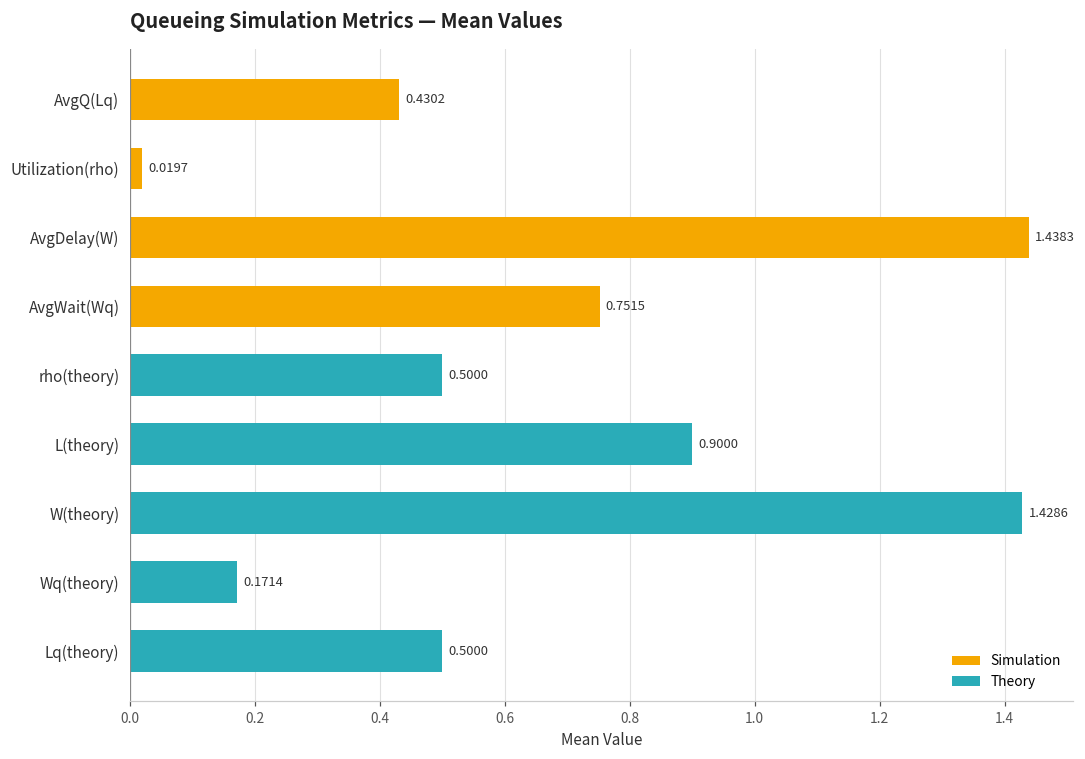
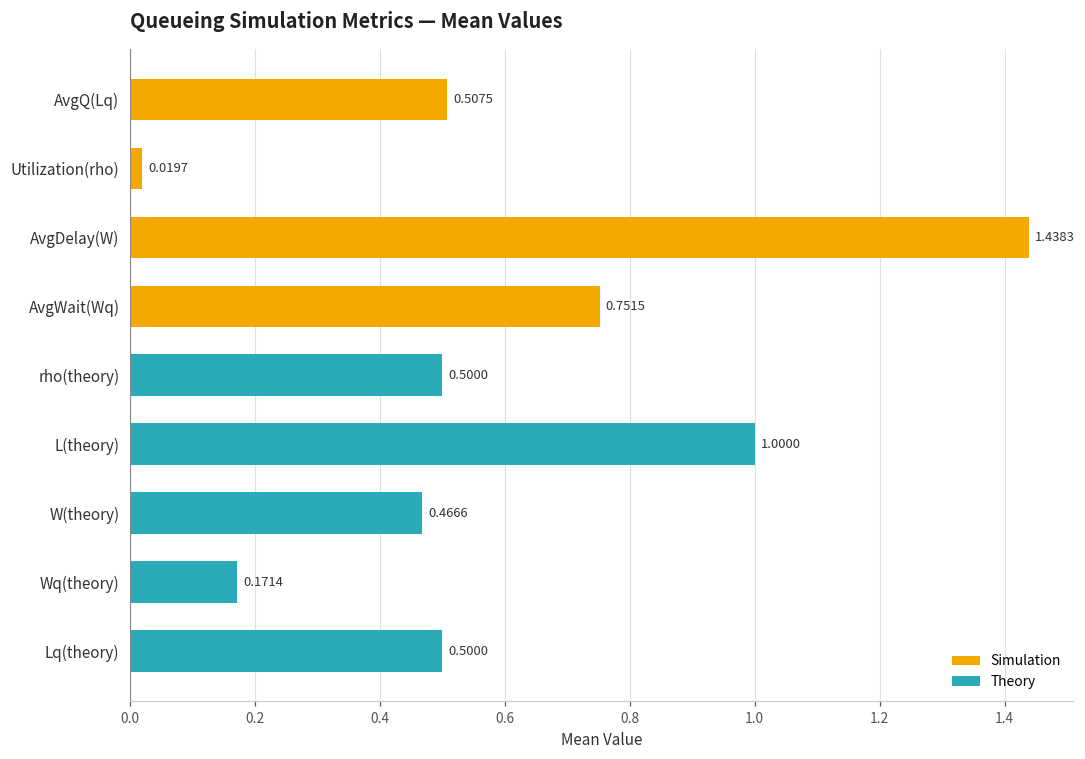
AvgQ(Lq): 0.4302 -> 0.5075
L(theory): 0.9000 -> 1.0000
W(theory): 1.4286 -> 0.4666
